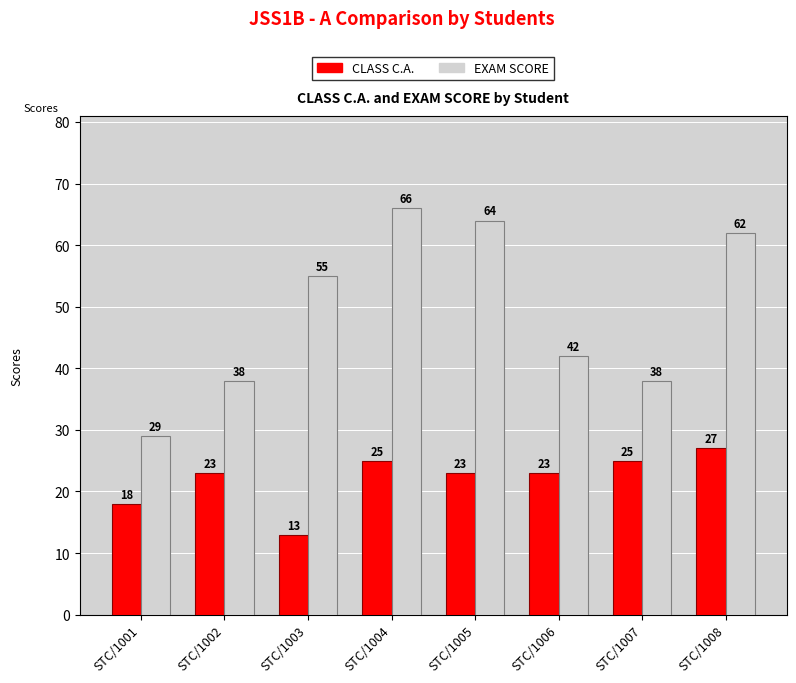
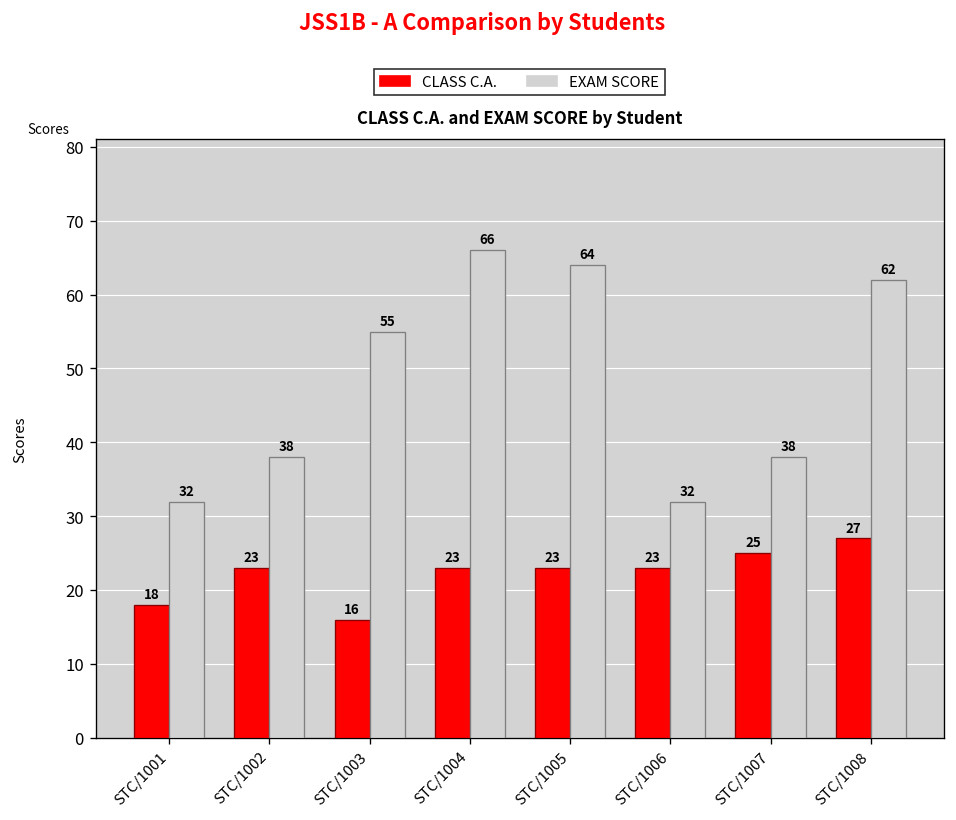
EXAM SCORE, STC/1001: 29 -> 32
CLASS C.A., STC/1003: 13 -> 16
CLASS C.A., STC/1004: 25 -> 23
EXAM SCORE, STC/1006: 42 -> 32
